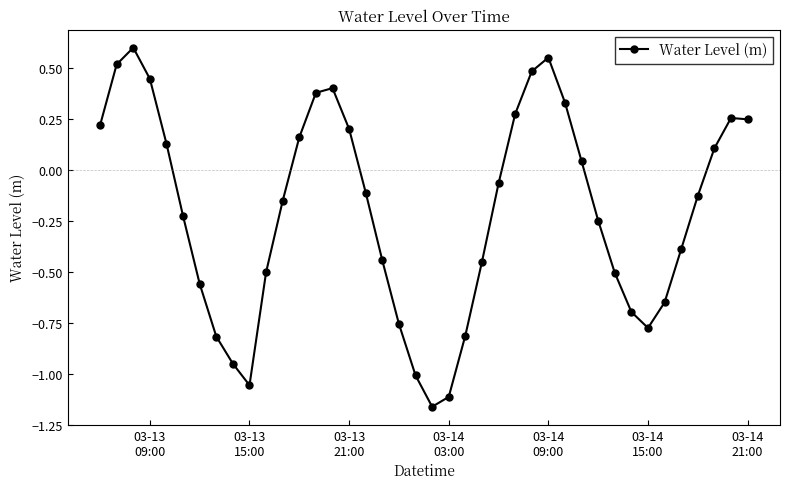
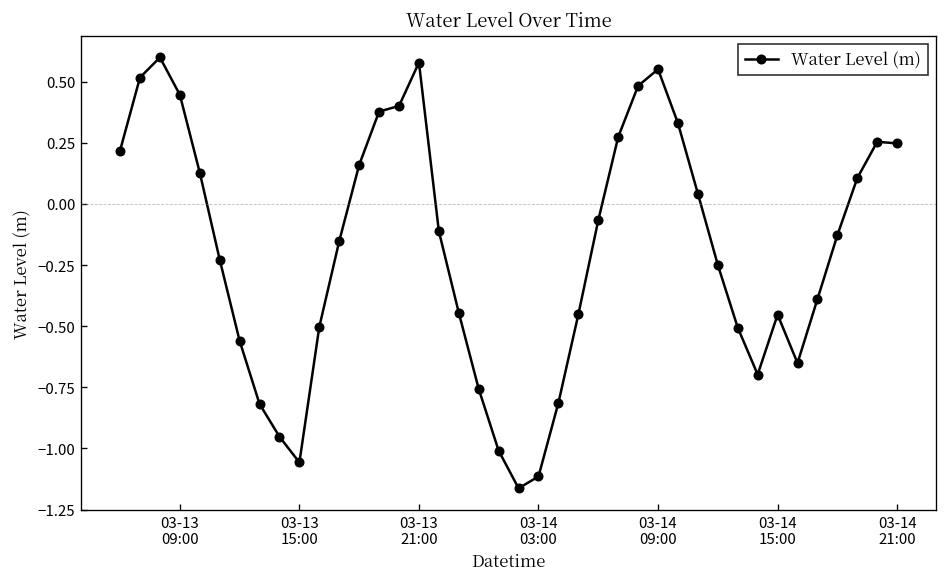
03-13 21:00: 0.20 -> 0.58
03-14 15:00: -0.78 -> -0.45
